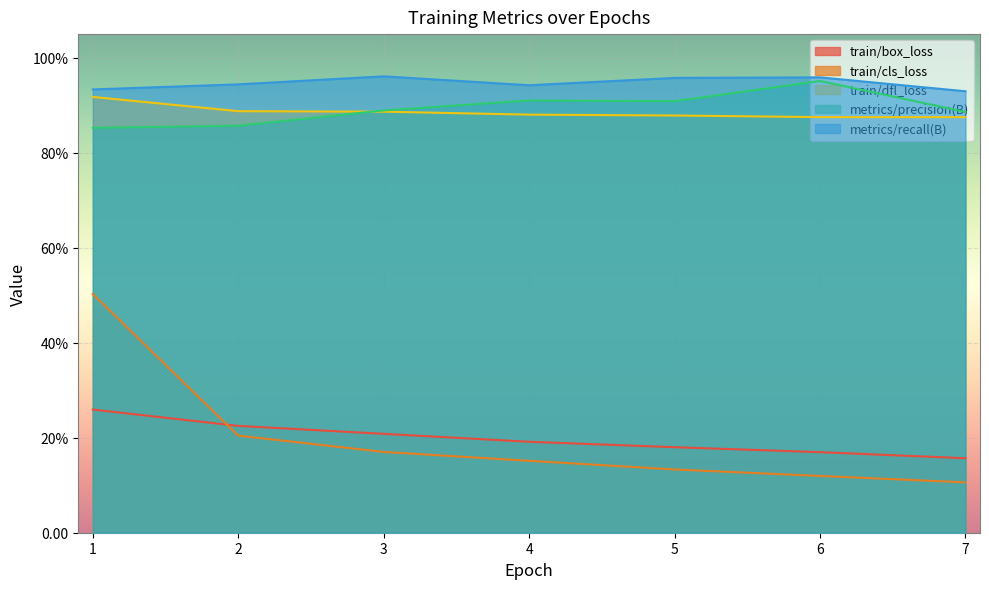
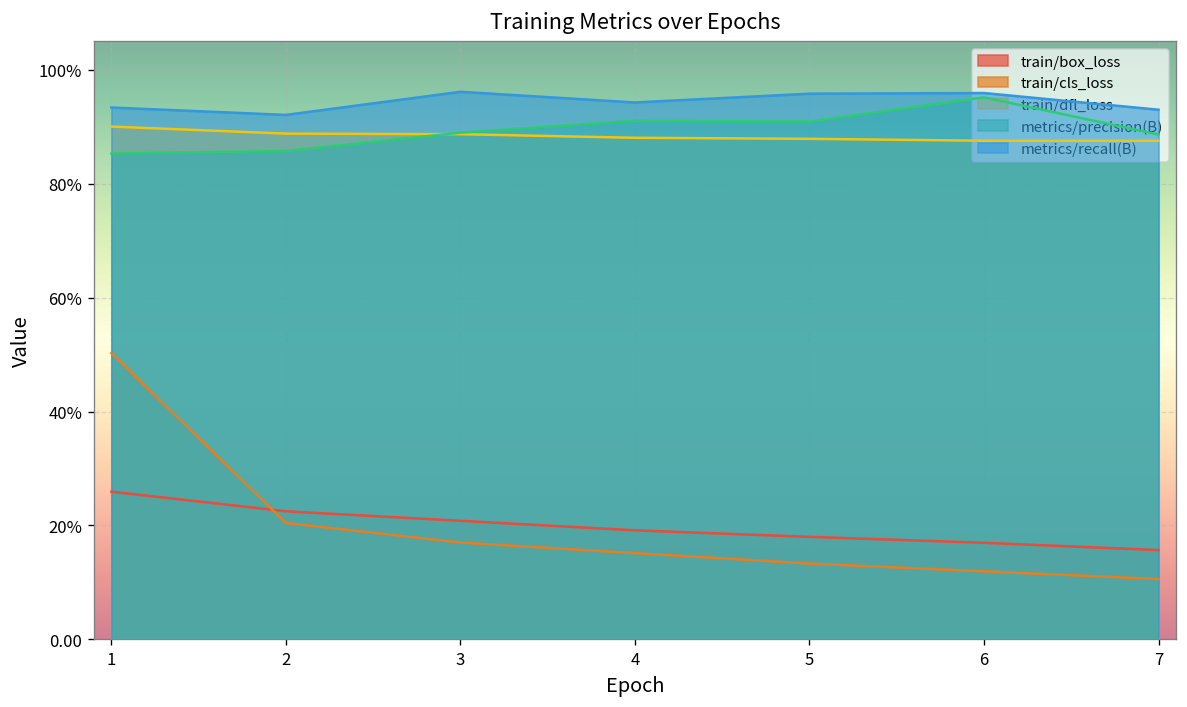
train/dfl_loss, 1: 92% -> 90%
metrics/recall(B), 2: 94% -> 92%
